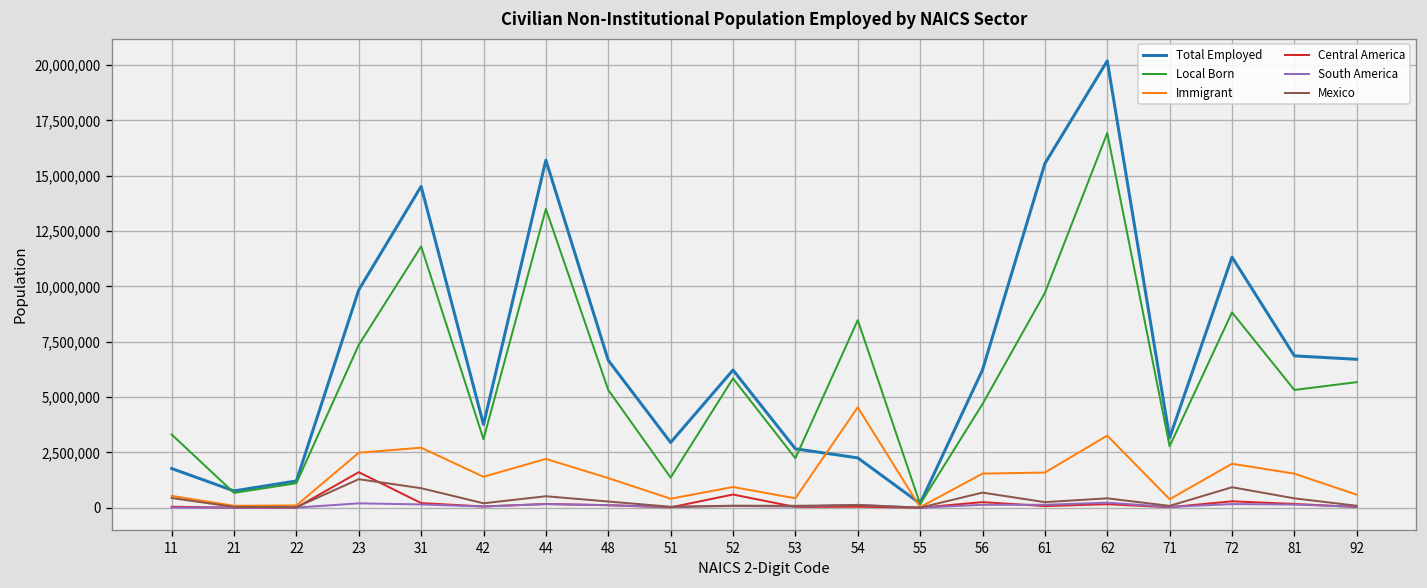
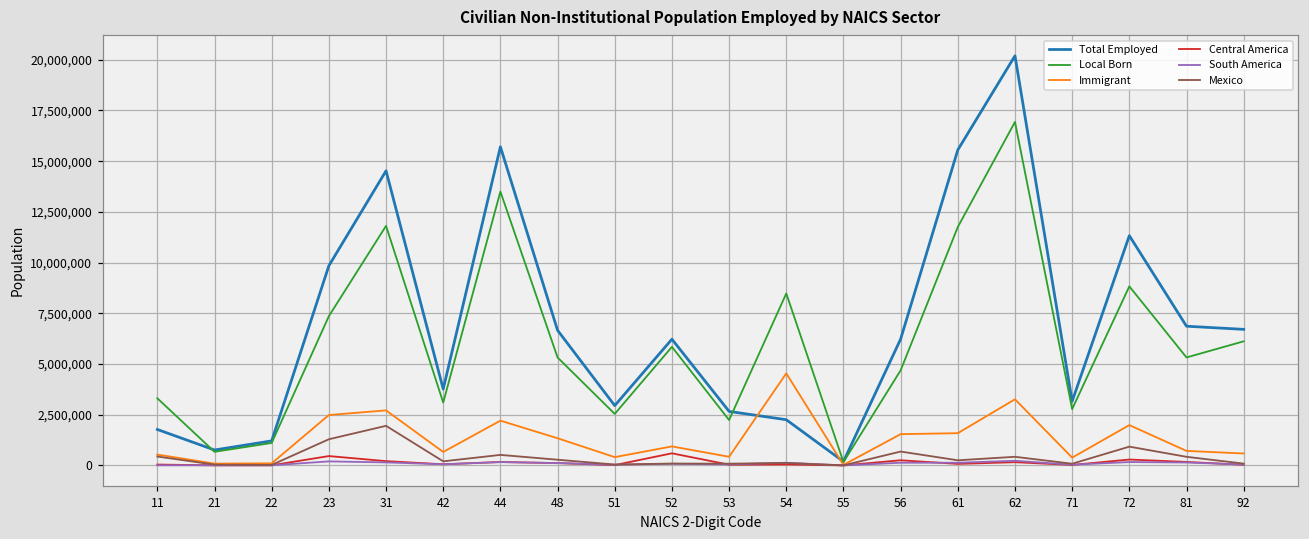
Central America, 23: 1,600,000 -> 500,000
Mexico, 31: 900,000 -> 2,000,000
Immigrant, 42: 1,400,000 -> 700,000
Local Born, 51: 1,400,000 -> 2,500,000
Local Born, 61: 9,700,000 -> 11,800,000
Immigrant, 81: 1,500,000 -> 700,000
Local Born, 92: 5,700,000 -> 6,100,000
